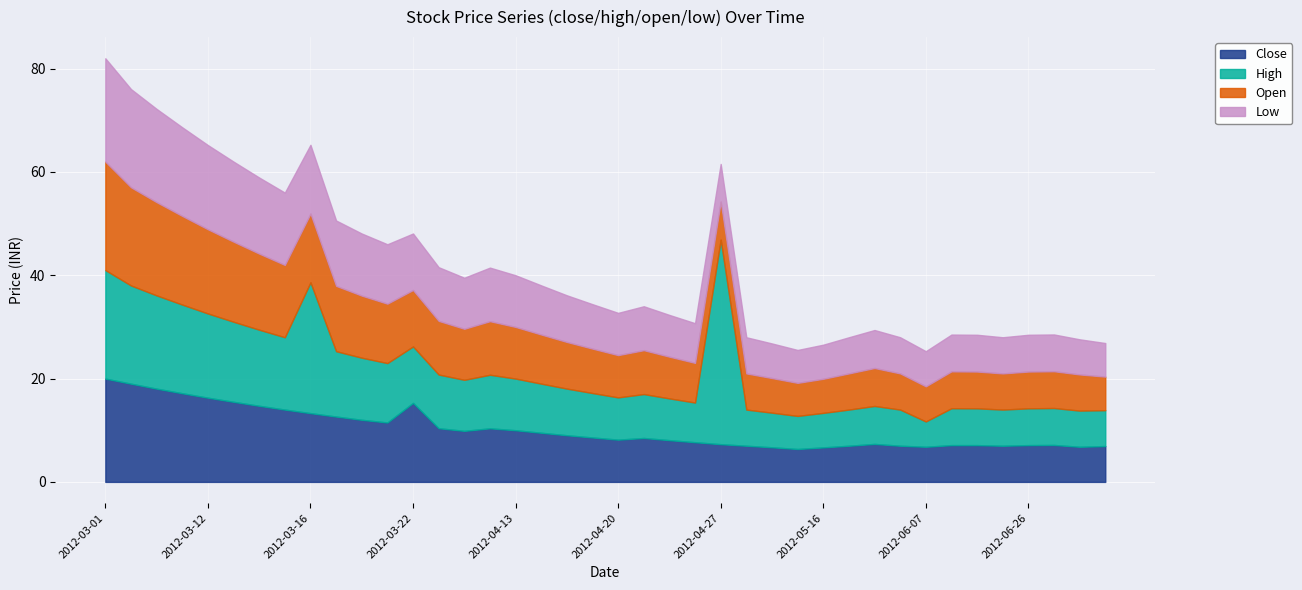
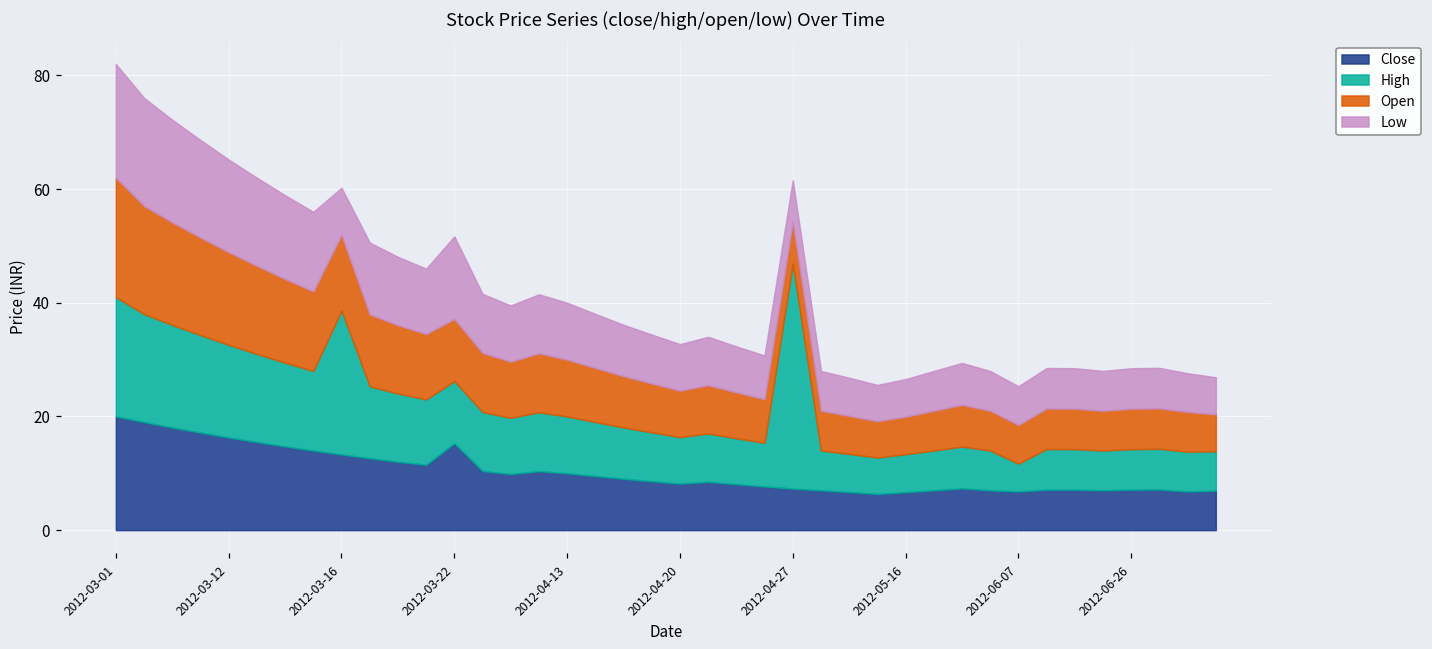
Low, 2012-03-16: 13 -> 8
Low, 2012-03-22: 11 -> 15
